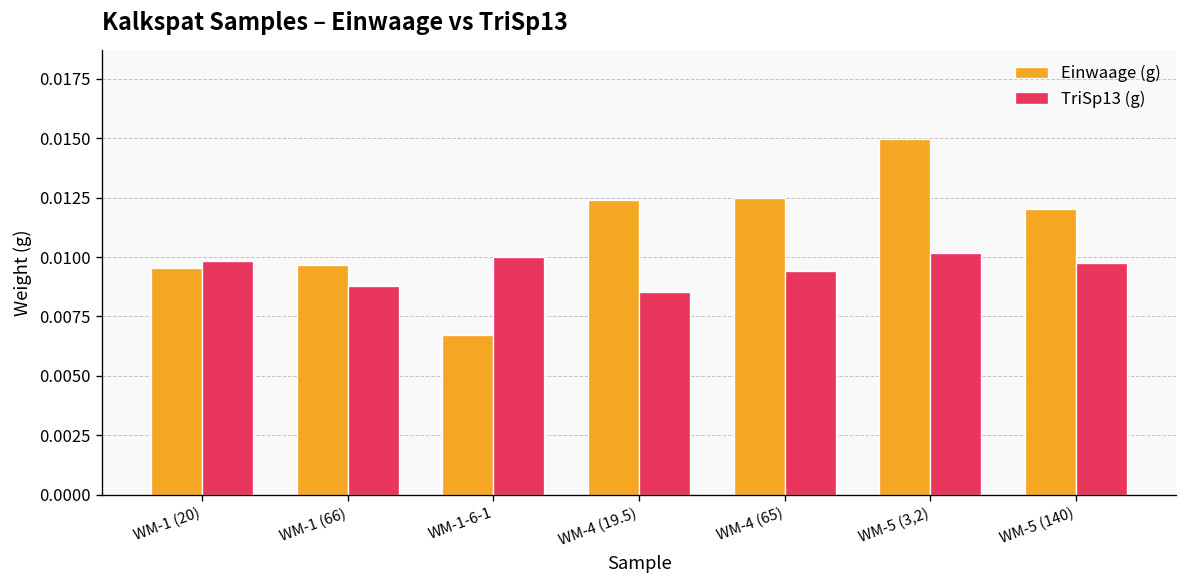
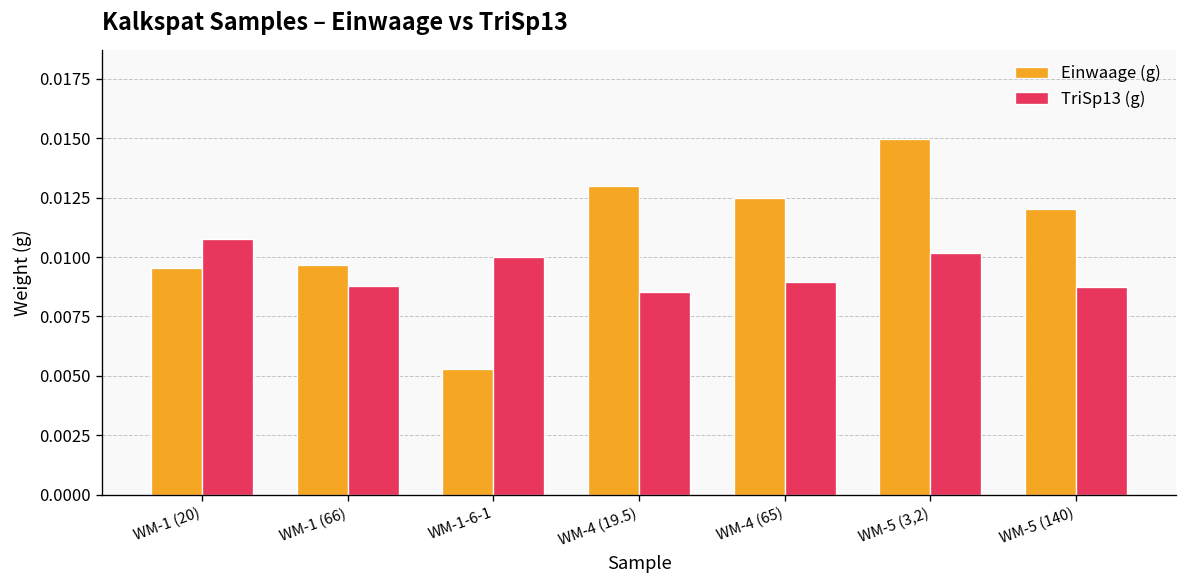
TriSp13 (g), WM-1 (20): 0.0098 -> 0.0107
Einwaage (g), WM-1-6-1: 0.0067 -> 0.0053
Einwaage (g), WM-4 (19.5): 0.0124 -> 0.0130
TriSp13 (g), WM-4 (65): 0.0094 -> 0.0089
TriSp13 (g), WM-5 (140): 0.0097 -> 0.0088
